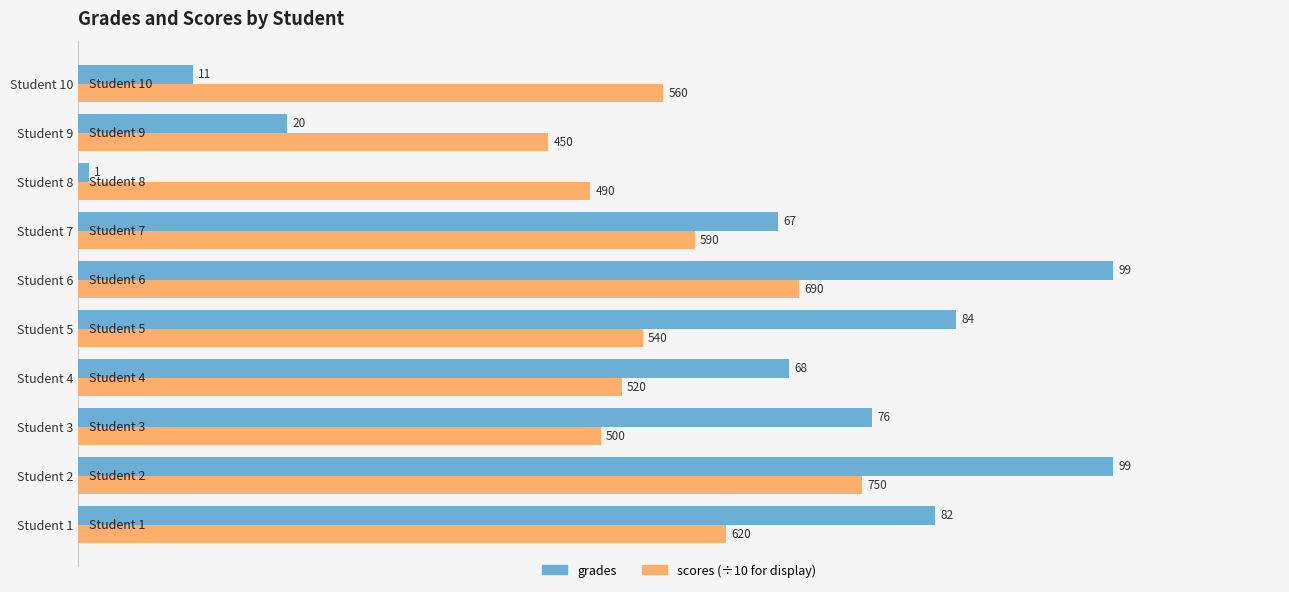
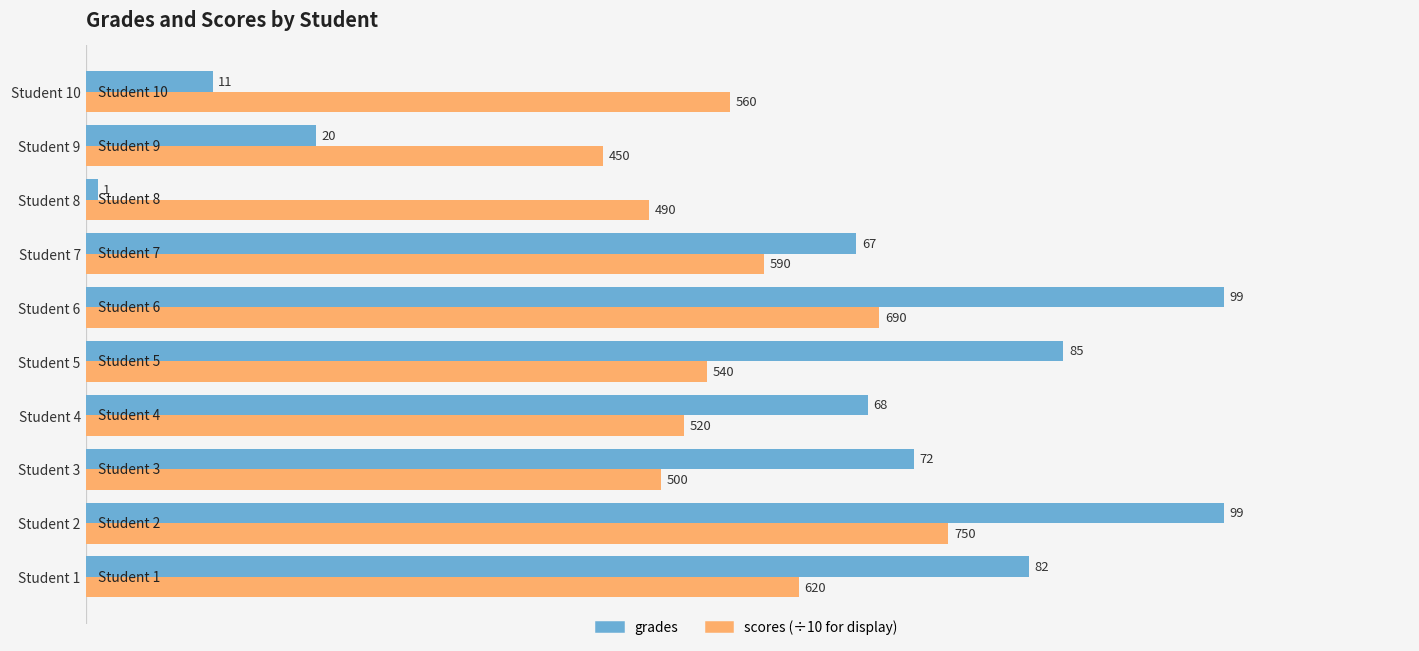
grades, Student 5: 84 -> 85
grades, Student 3: 76 -> 72
